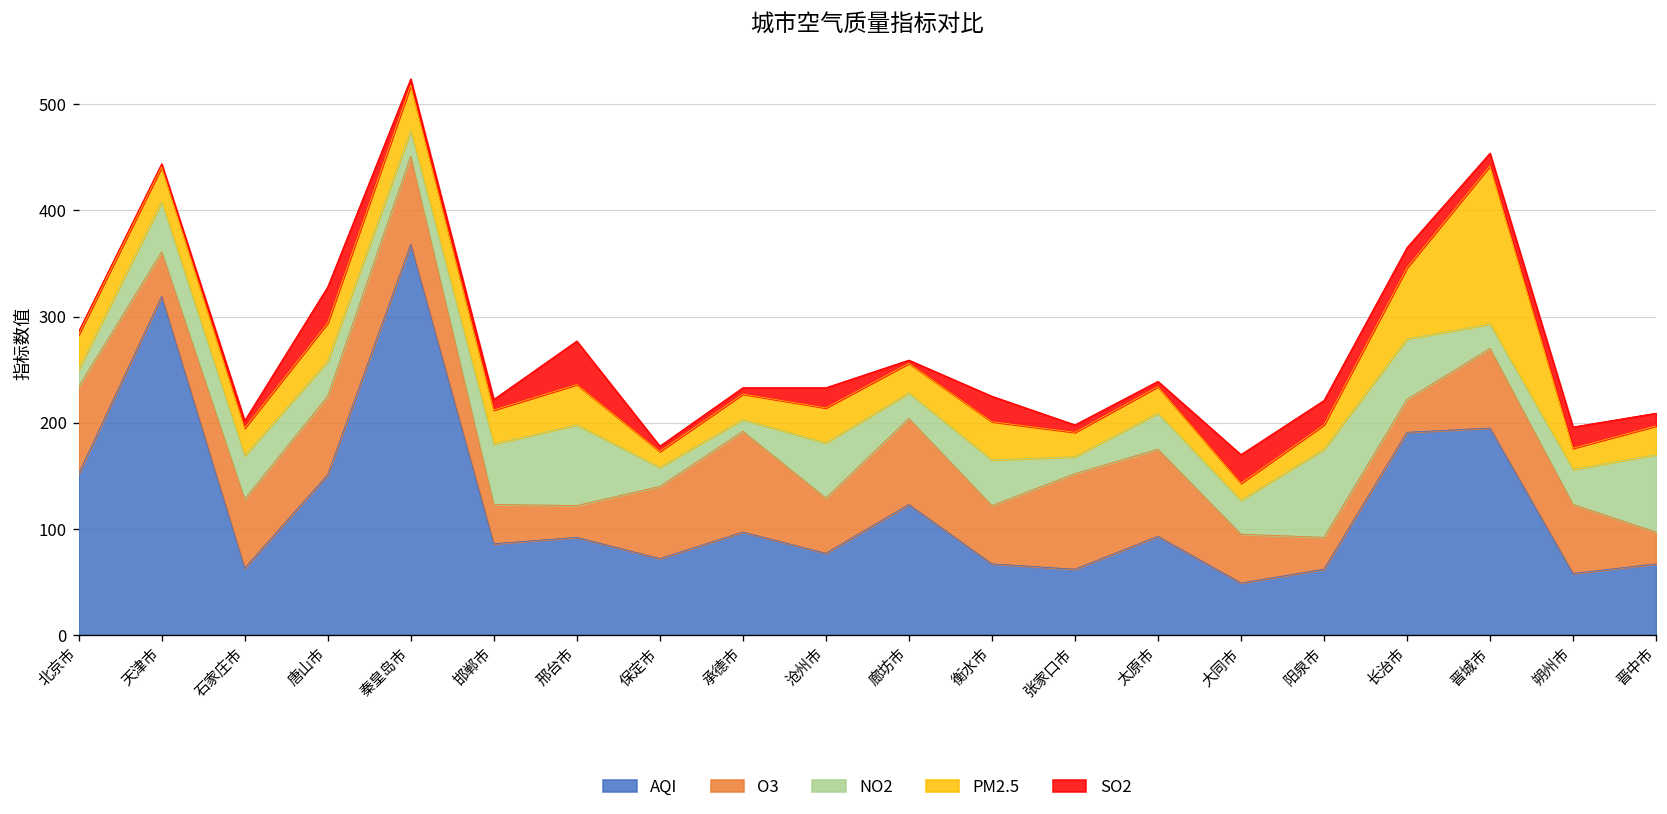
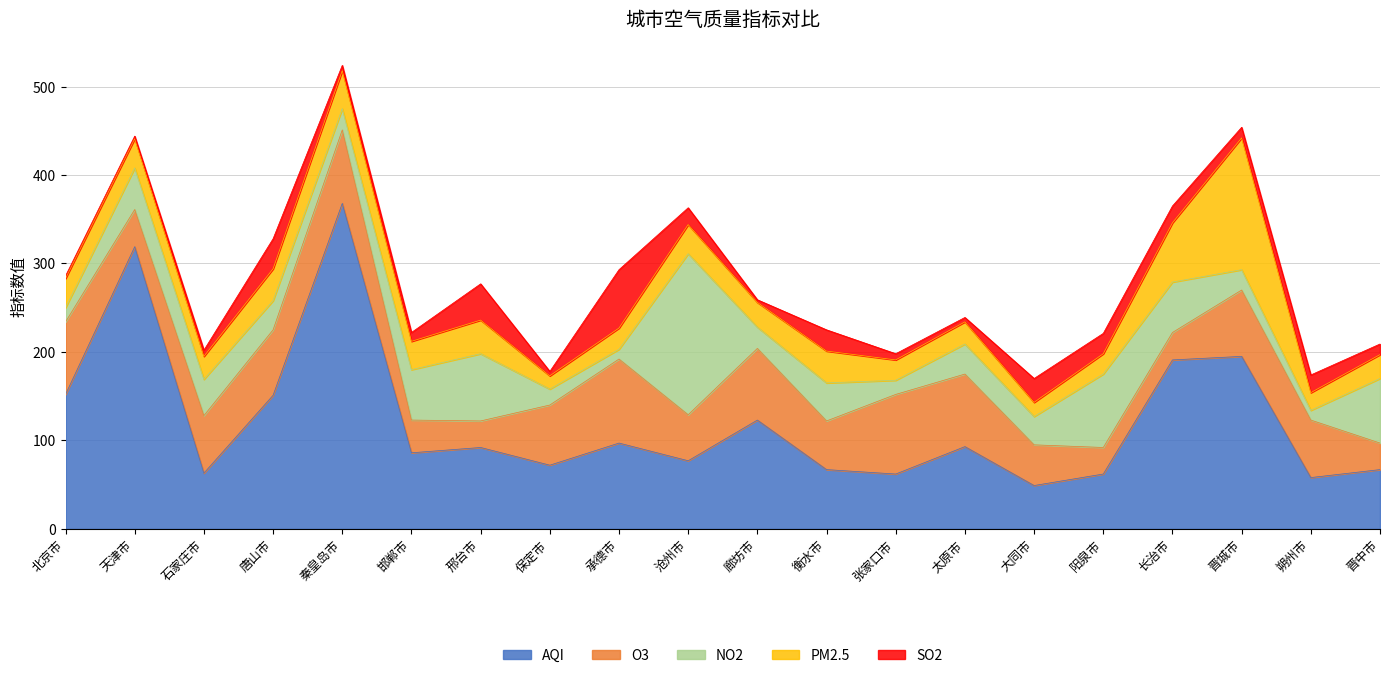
SO2, 承德市: 10 -> 70
NO2, 沧州市: 50 -> 180
NO2, 朔州市: 30 -> 10
